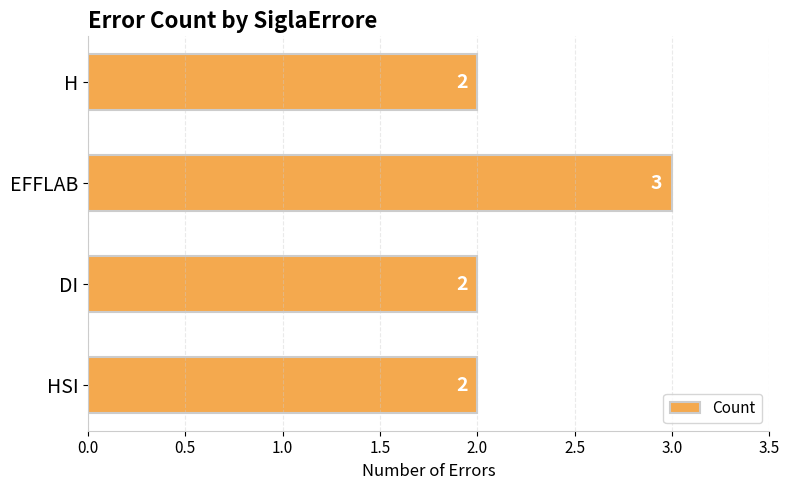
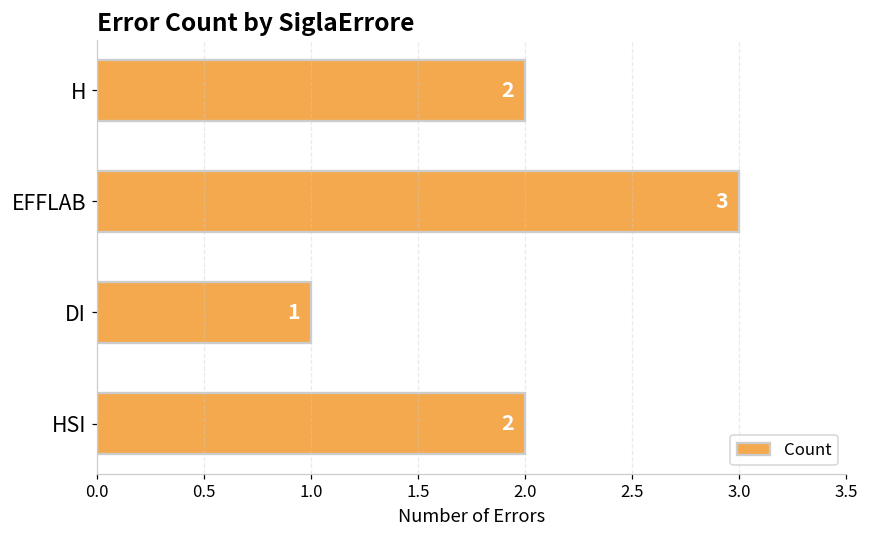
DI: 2 -> 1
